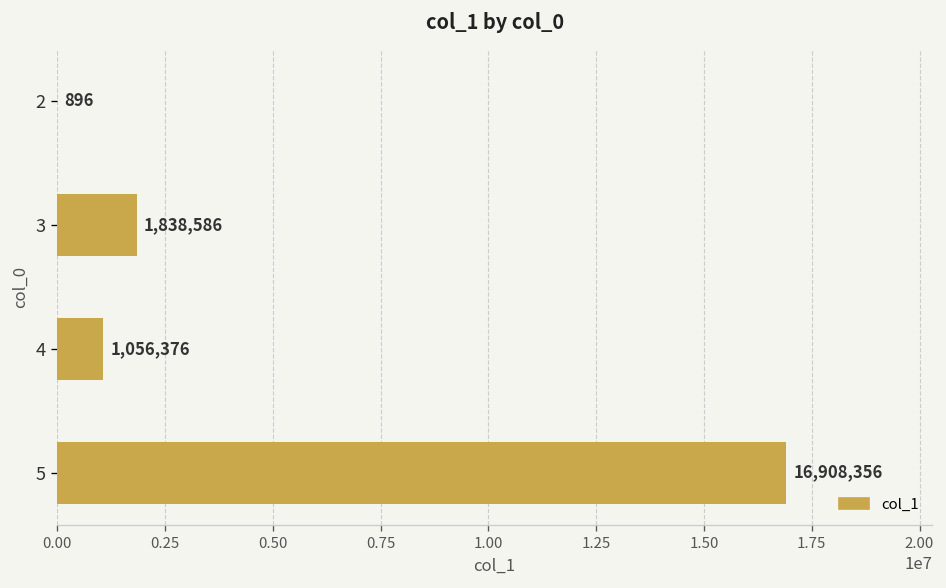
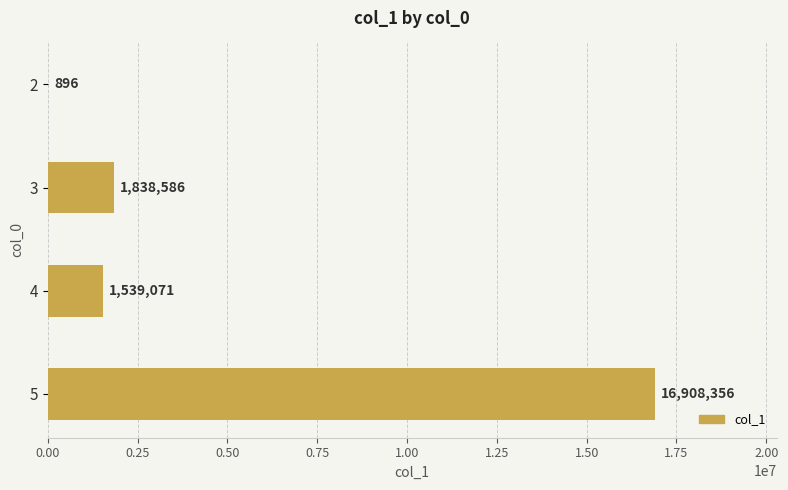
4: 1,056,376 -> 1,539,071
